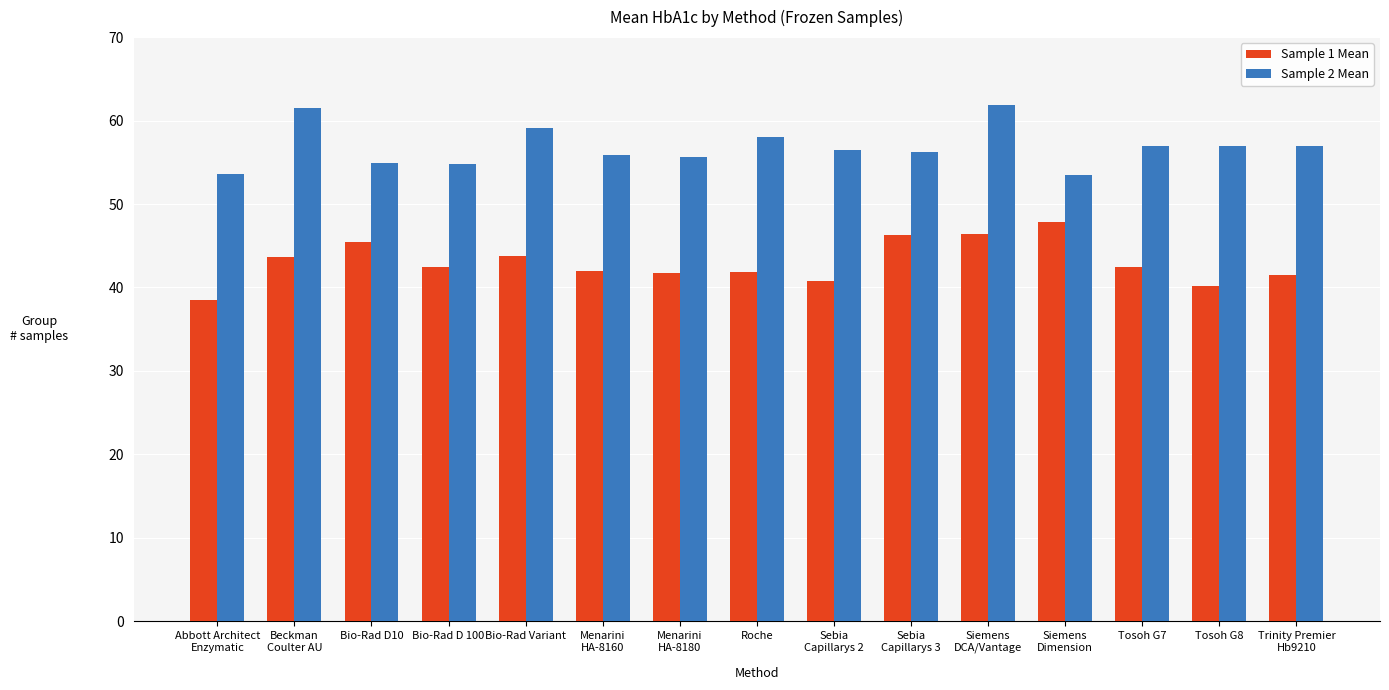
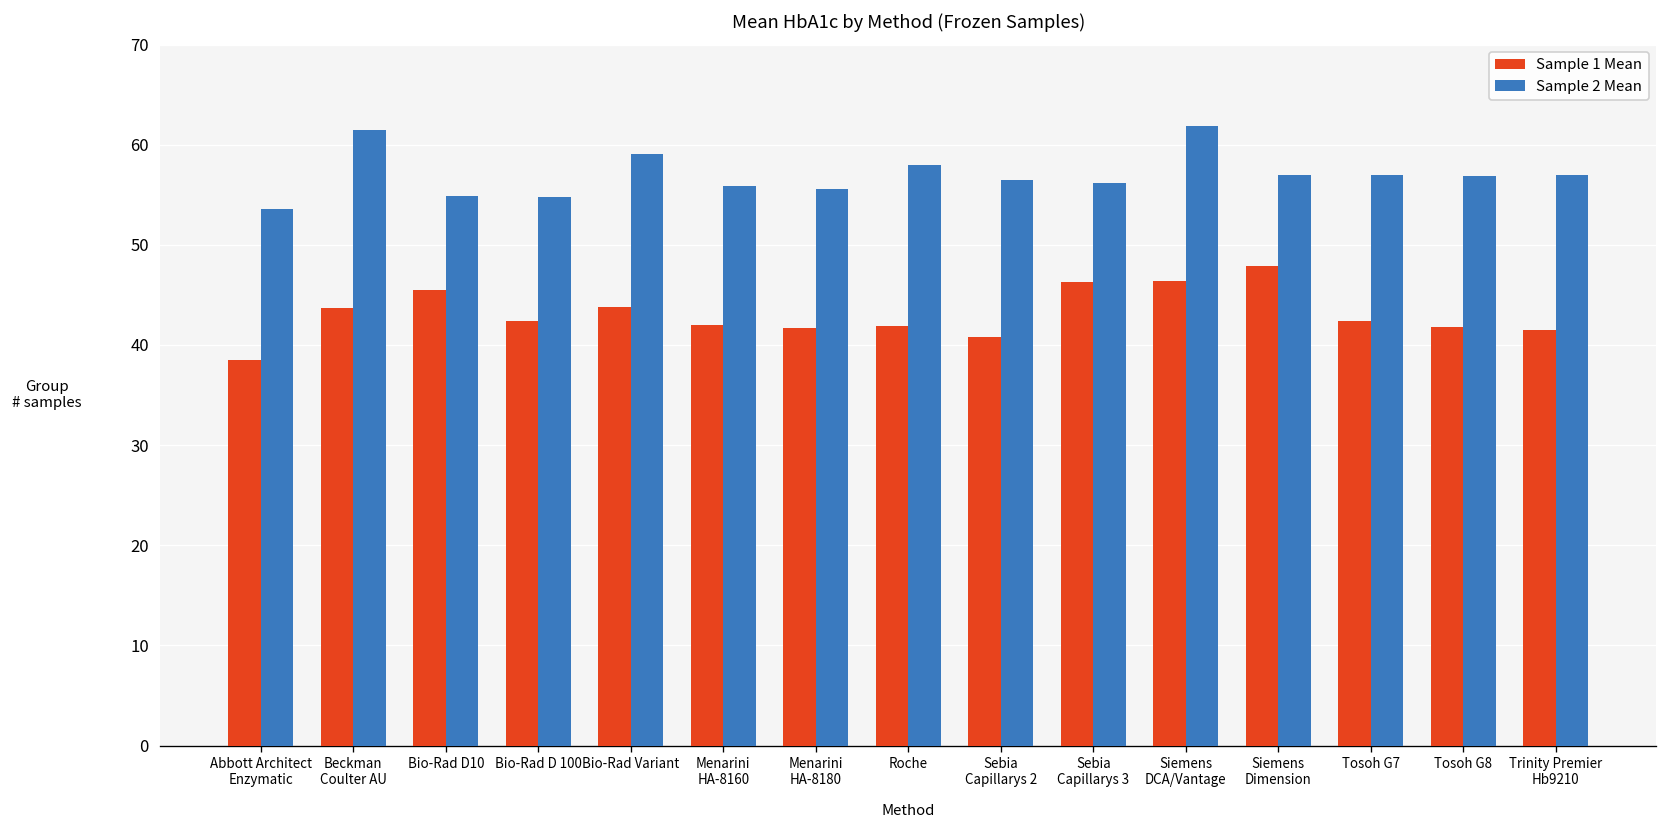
Sample 2 Mean, Siemens Dimension: 54 -> 57
Sample 1 Mean, Tosoh G8: 40 -> 42
